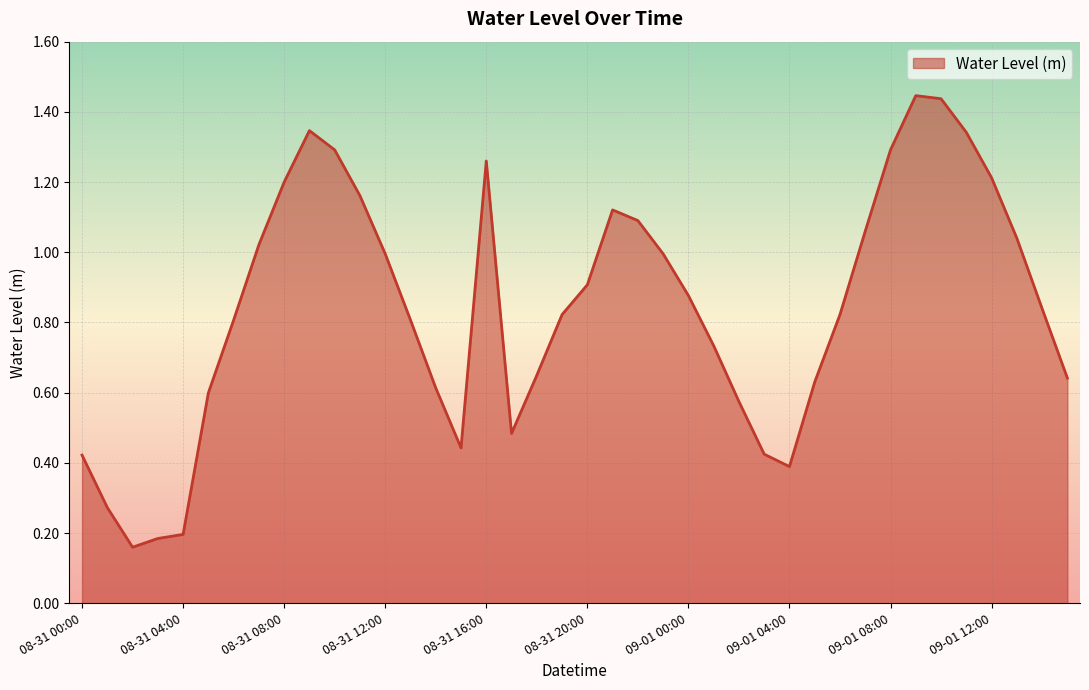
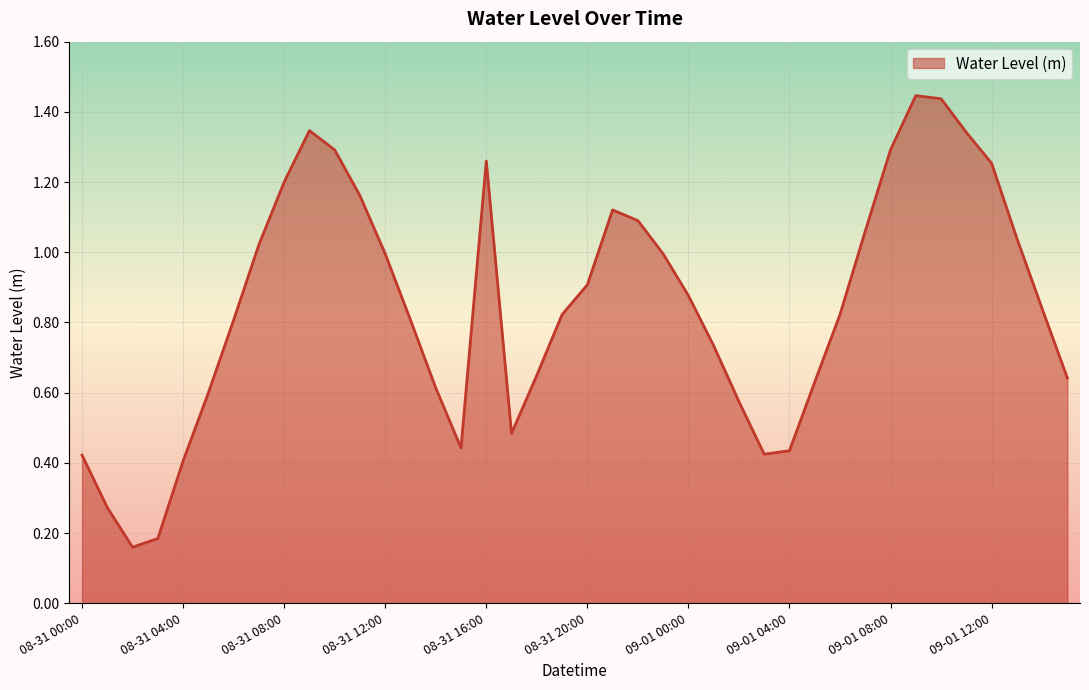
08-31 04:00: 0.20 -> 0.41
09-01 04:00: 0.39 -> 0.43
09-01 12:00: 1.21 -> 1.25
